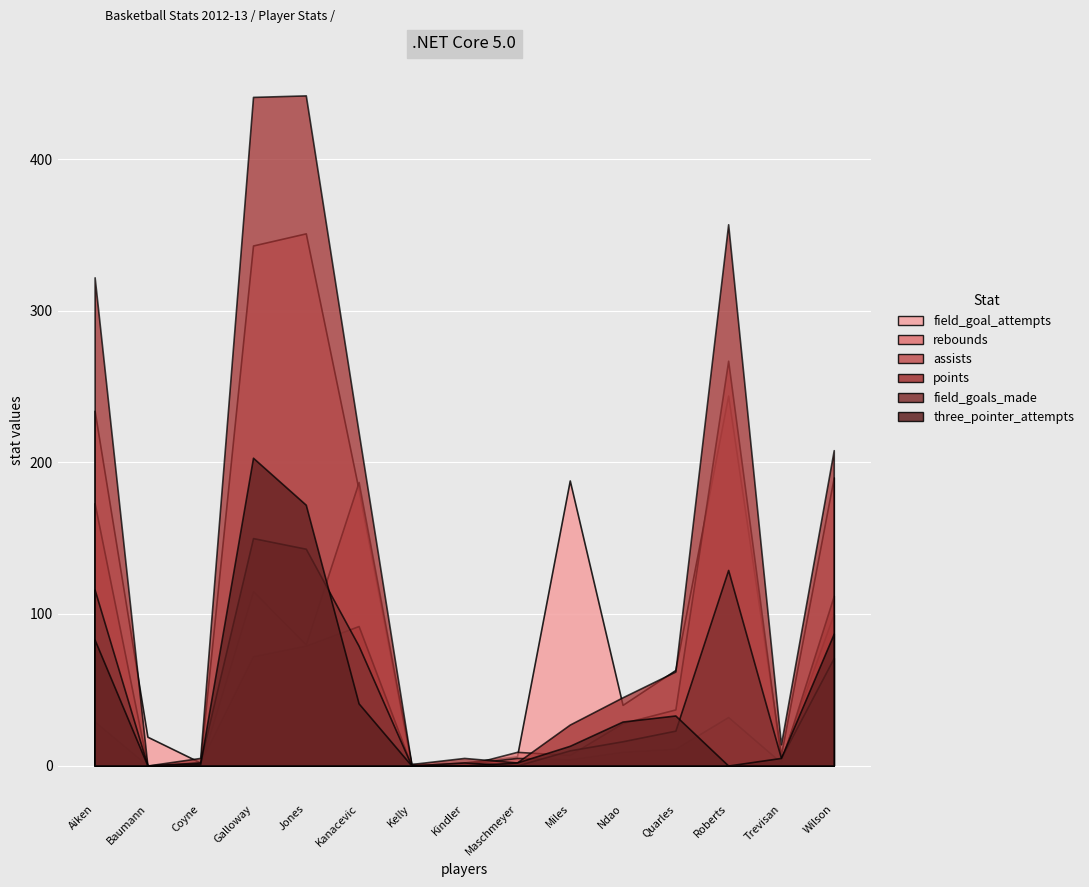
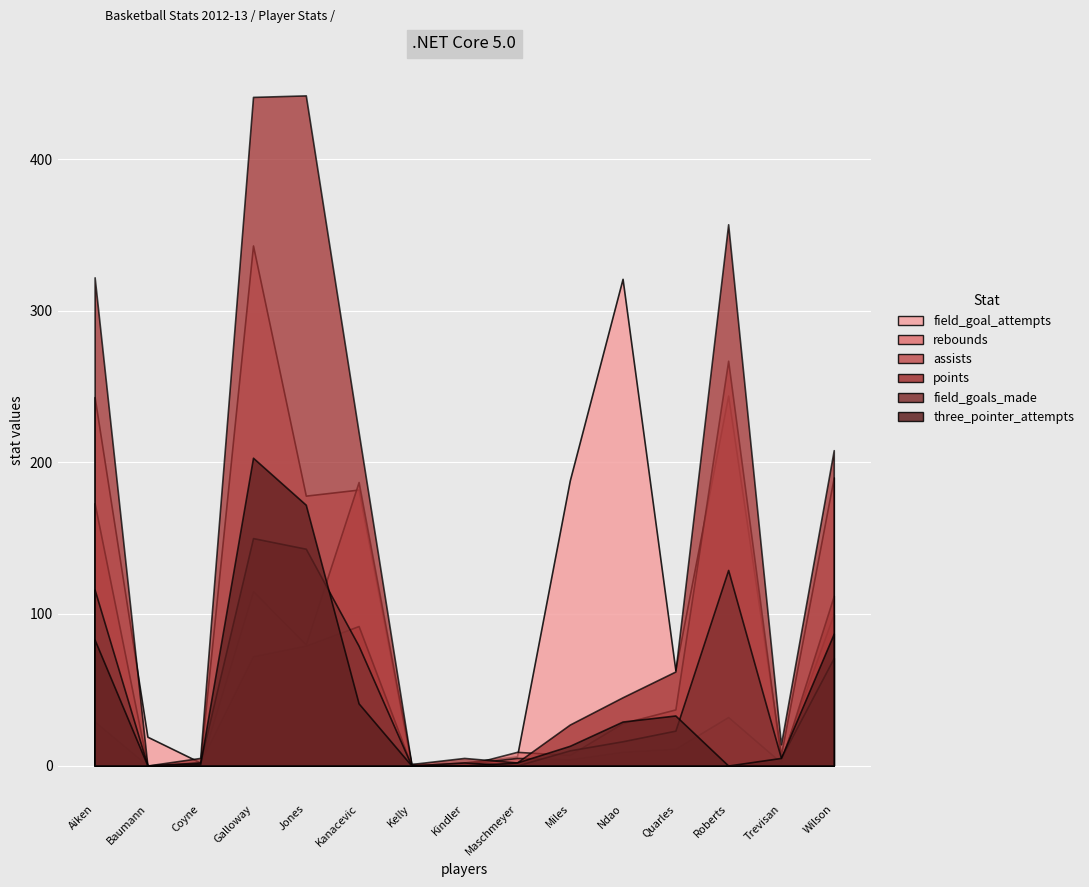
field_goal_attempts, Aiken: 234 -> 243
field_goal_attempts, Jones: 351 -> 178
field_goal_attempts, Ndao: 40 -> 321
